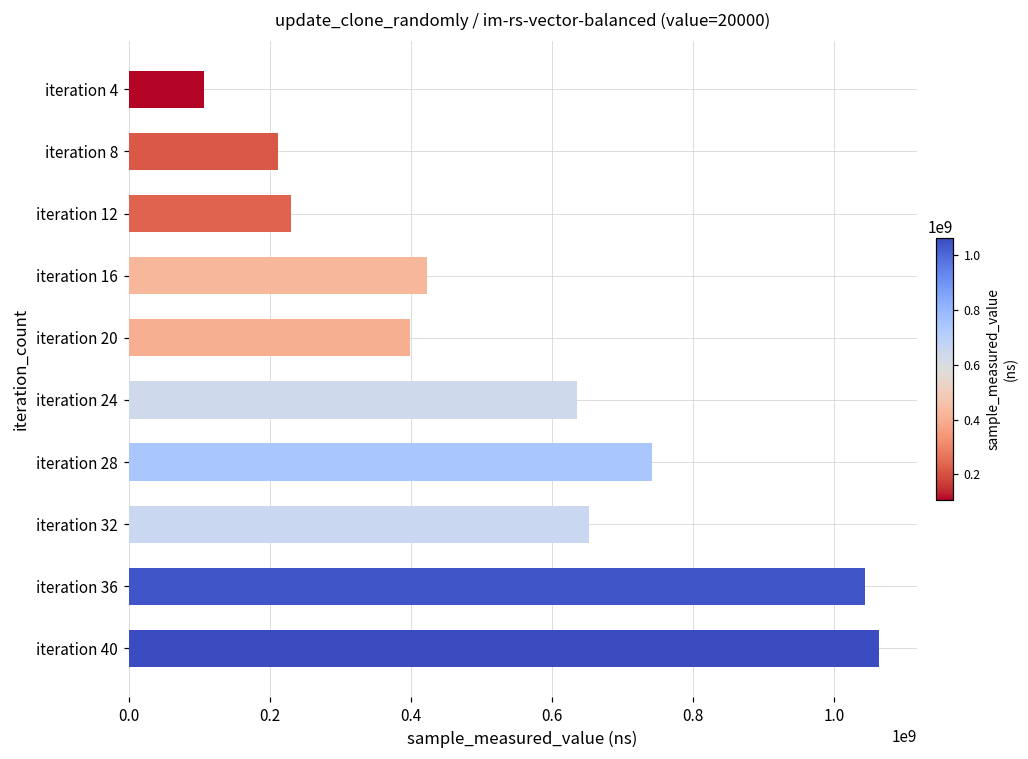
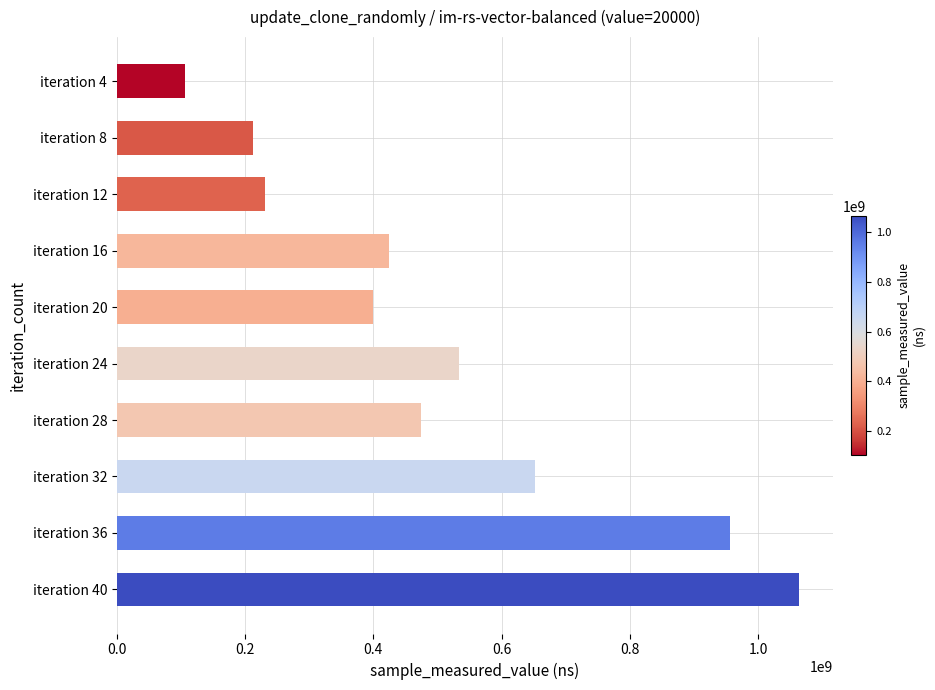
iteration 24: 640000000 -> 530000000
iteration 28: 740000000 -> 470000000
iteration 36: 1040000000 -> 960000000
